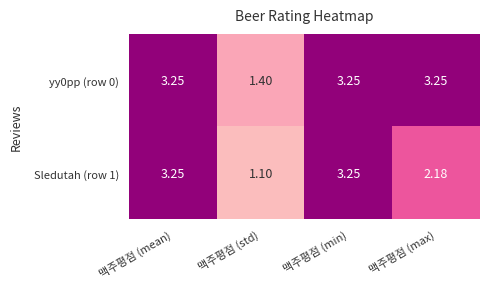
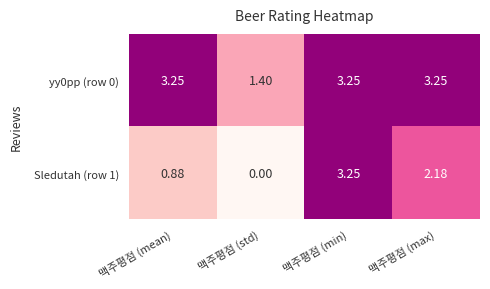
Sledutah (row 1), 맥주평점 (mean): 3.25 -> 0.88
Sledutah (row 1), 맥주평점 (std): 1.10 -> 0.00
